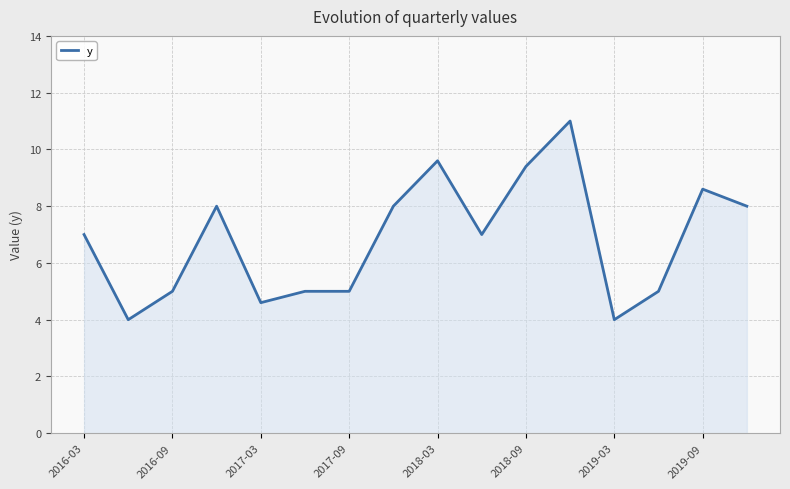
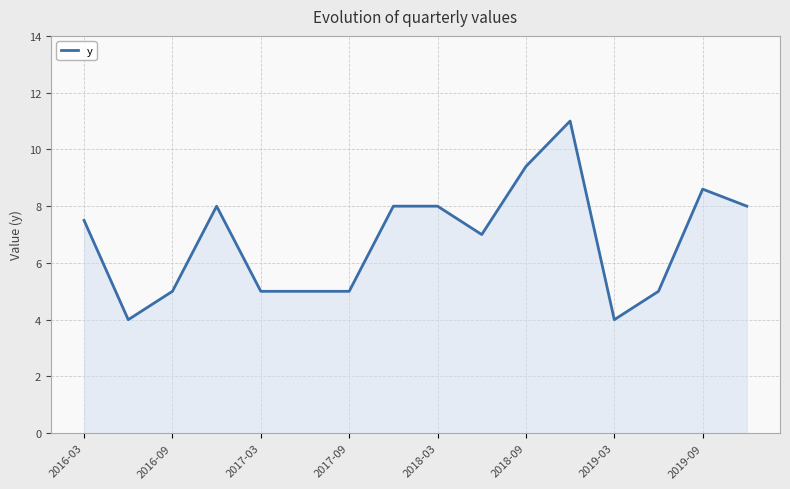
2016-03: 7.0 -> 7.5
2017-03: 4.6 -> 5.0
2018-03: 9.6 -> 8.0
